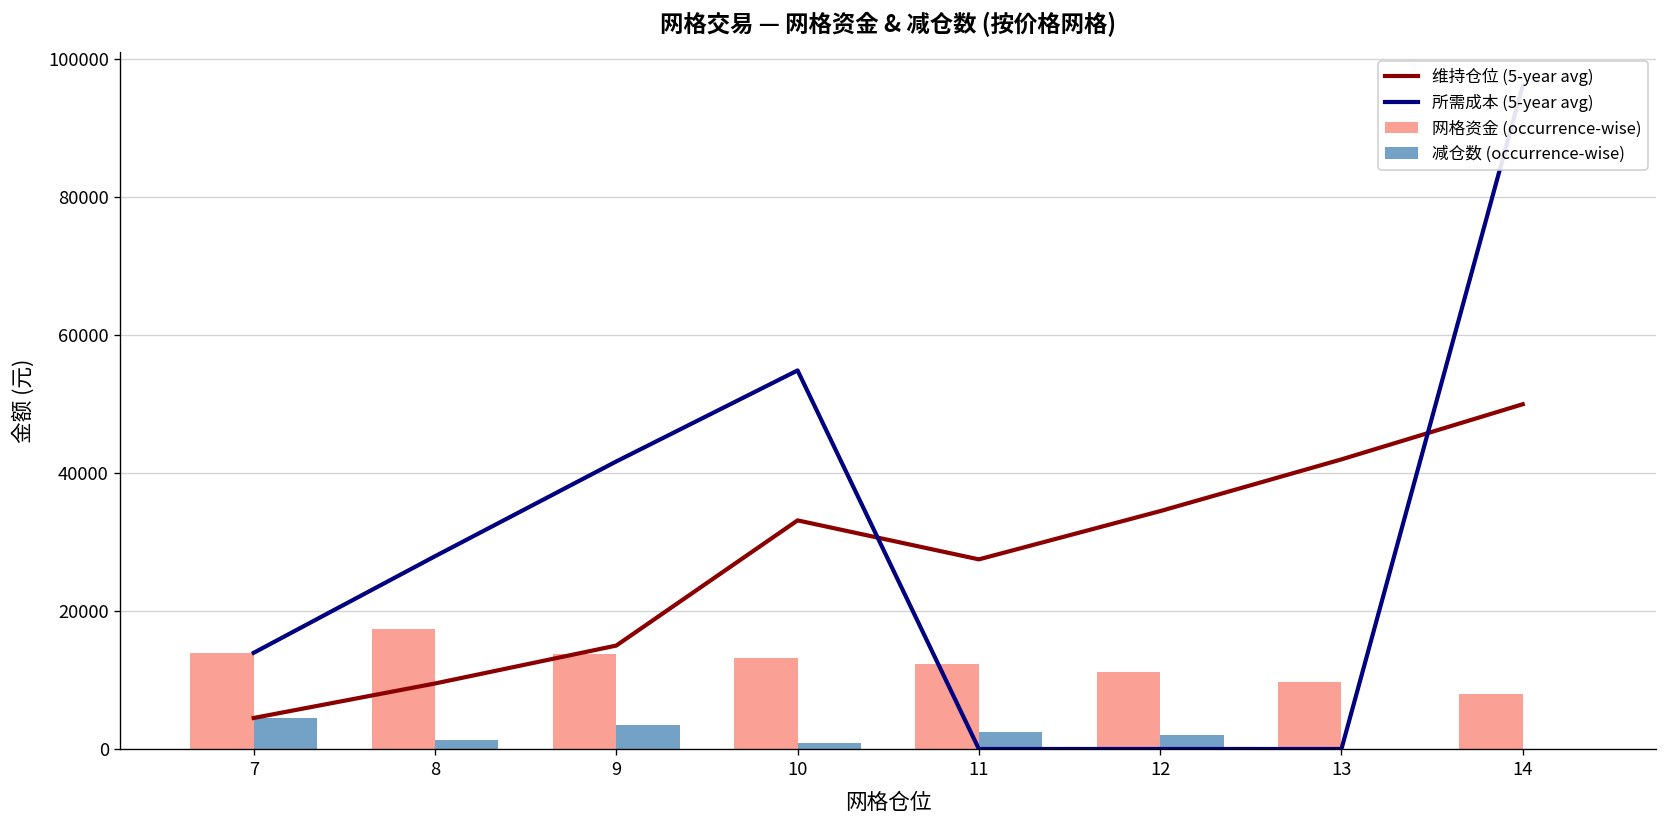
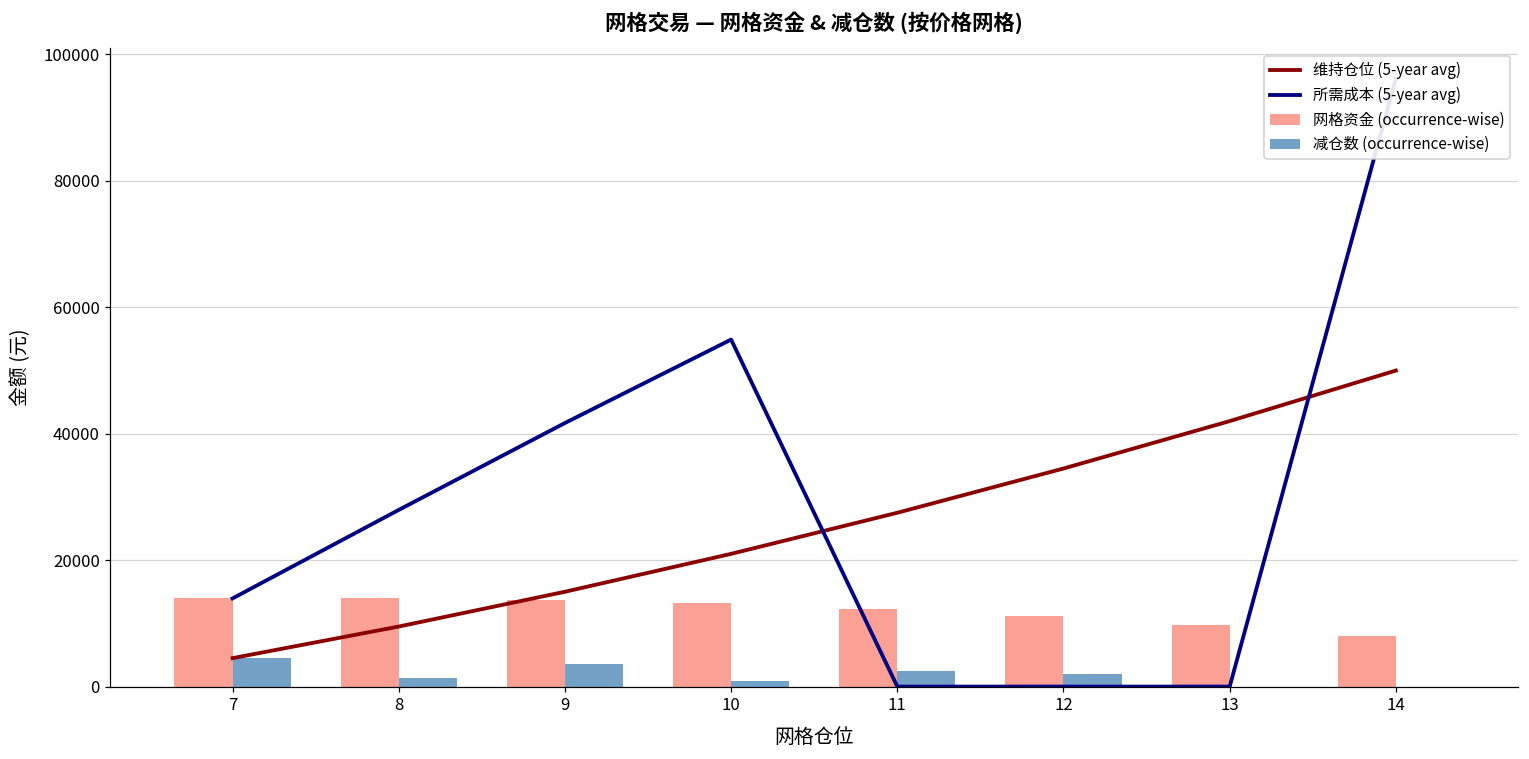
网格资金 (occurrence-wise), 8: 17000 -> 14000
维持仓位 (5-year avg), 10: 33000 -> 21000
